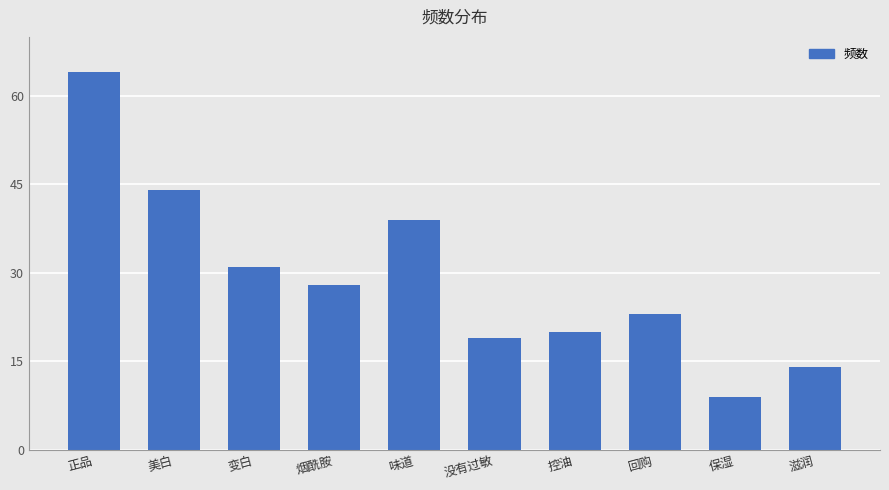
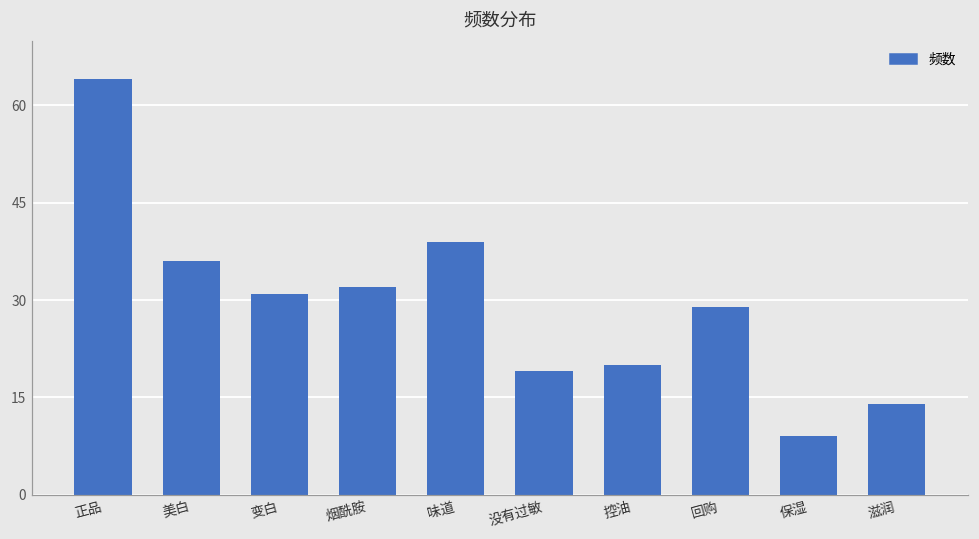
美白: 44 -> 36
烟酰胺: 28 -> 32
回购: 23 -> 29
